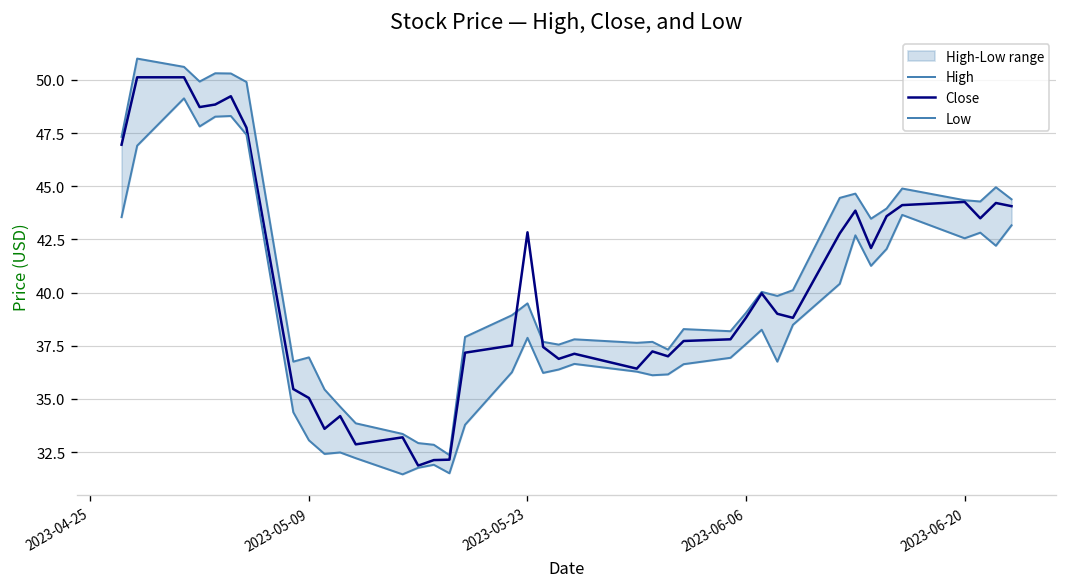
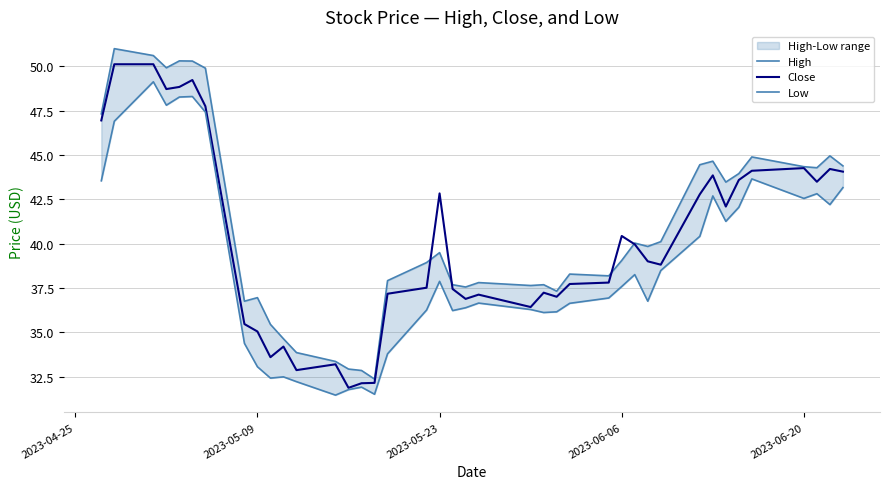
Close, 2023-06-06: 38.8 -> 40.4
